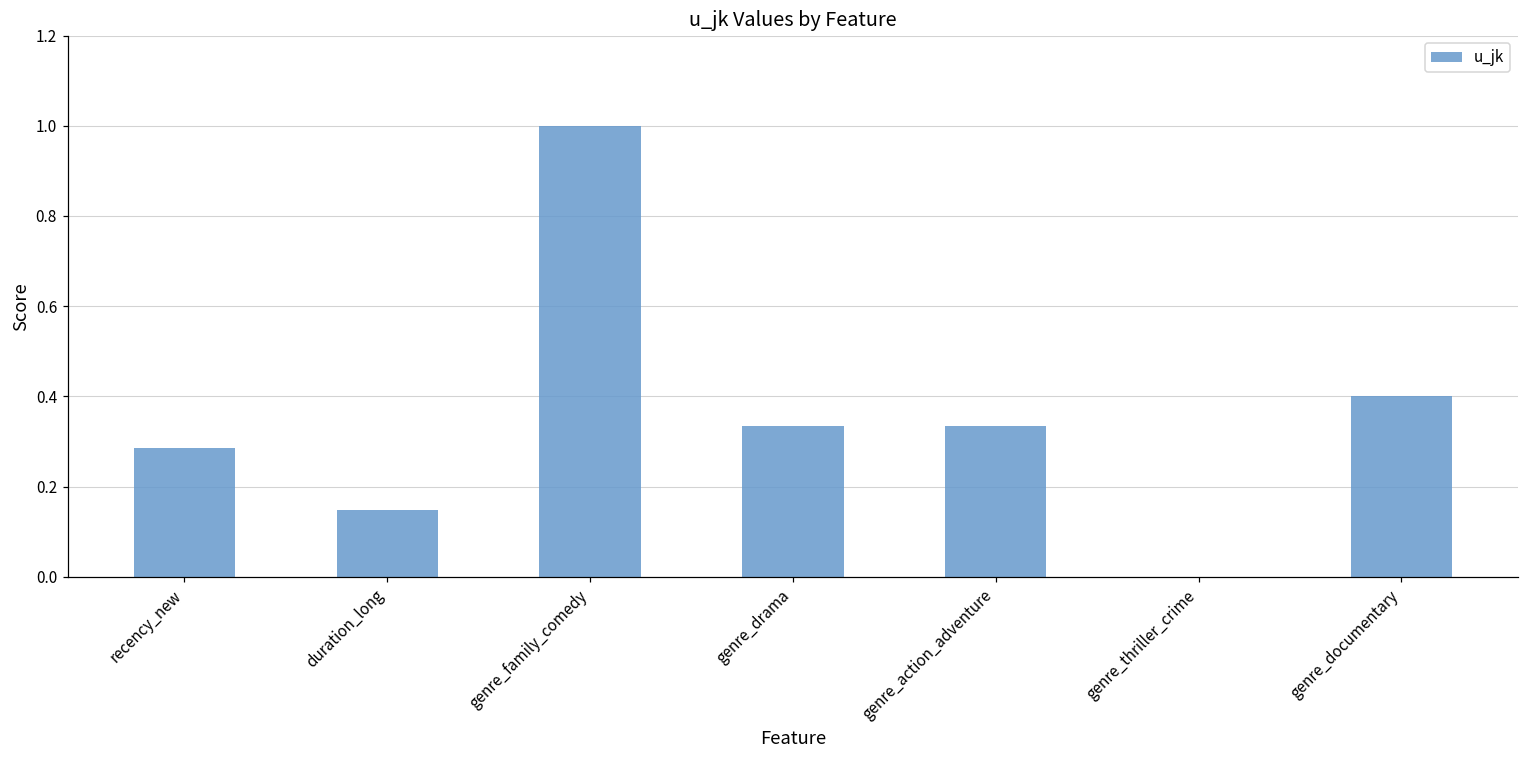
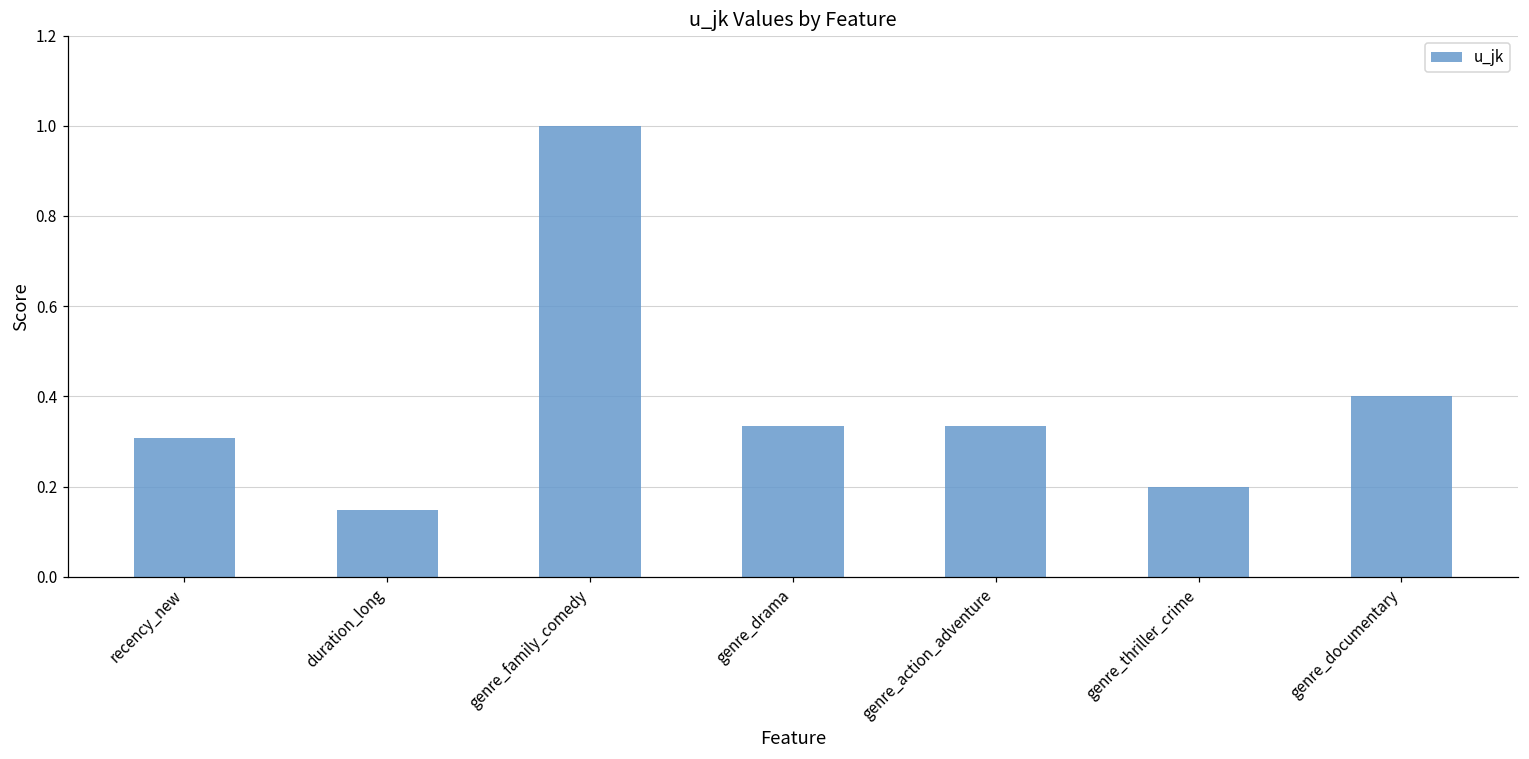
recency_new: 0.29 -> 0.31
genre_thriller_crime: 0.0 -> 0.2
